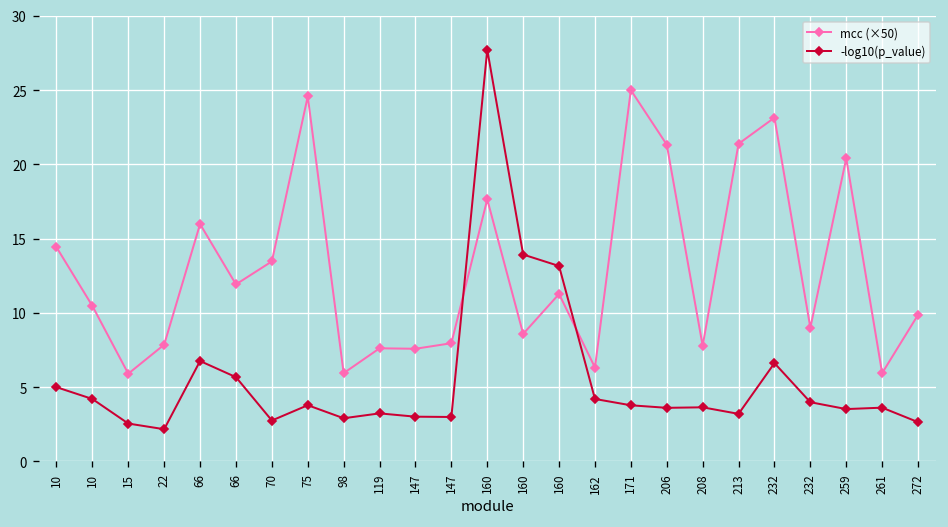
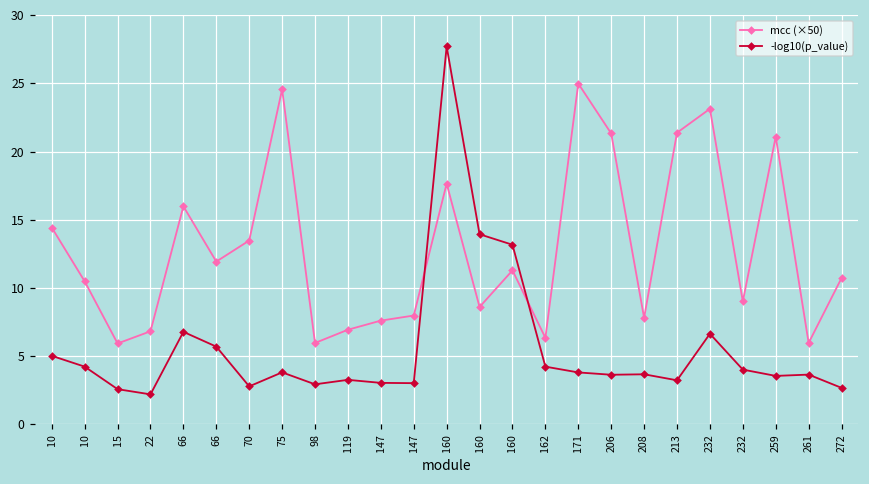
mcc (×50), 22: 7.9 -> 6.8
mcc (×50), 119: 7.6 -> 6.9
mcc (×50), 259: 20.4 -> 21.1
mcc (×50), 272: 9.9 -> 10.7
